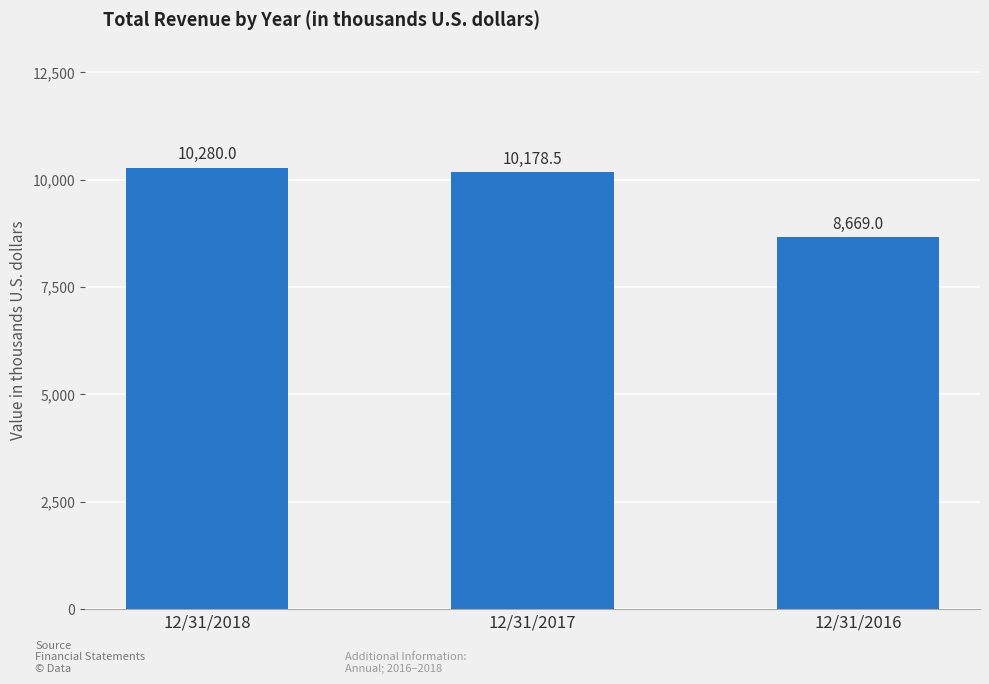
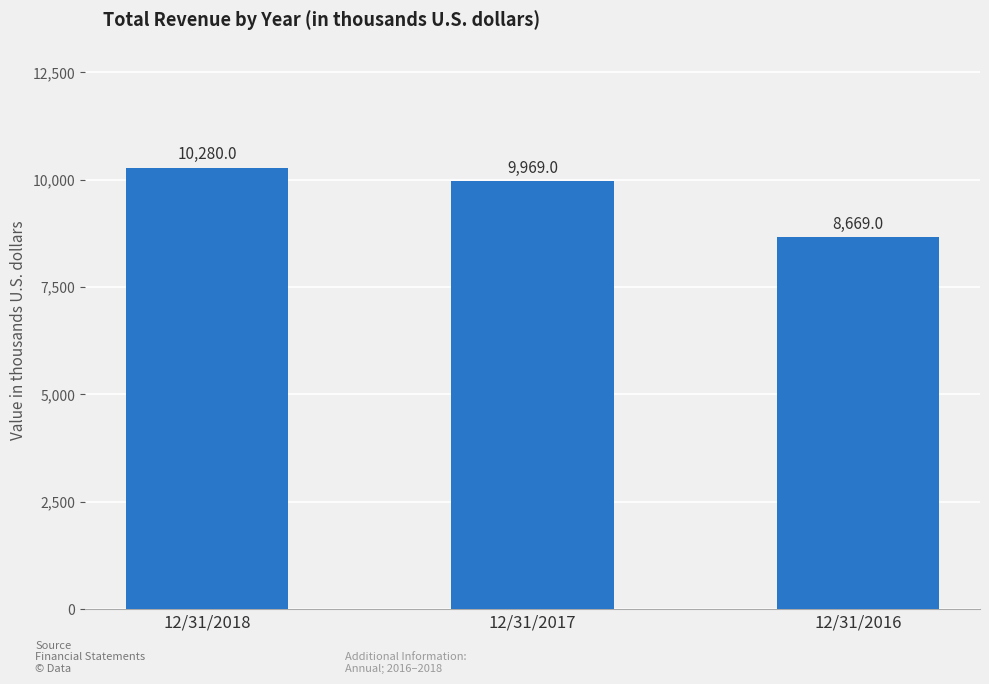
12/31/2017: 10,178.5 -> 9,969.0
